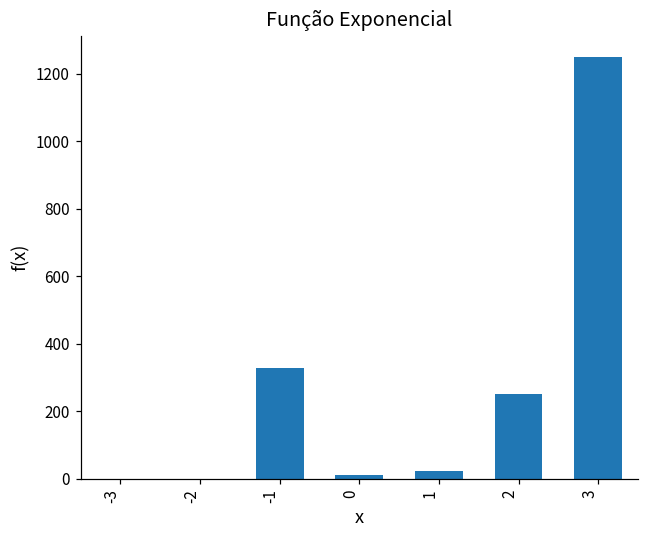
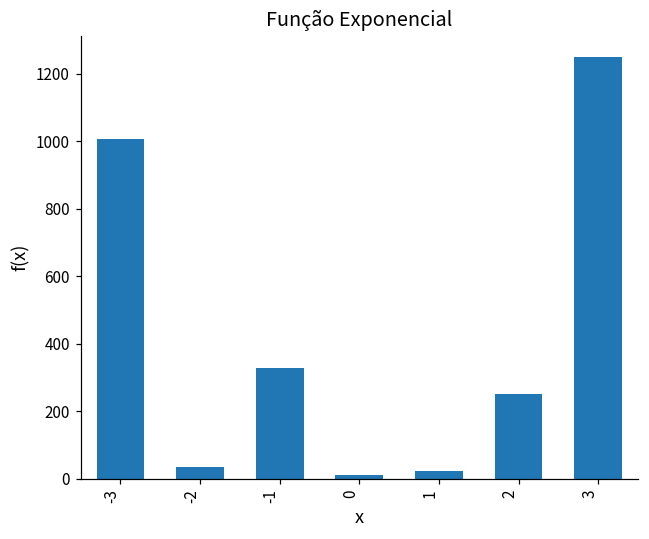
-3: 0 -> 1010
-2: 0 -> 30
